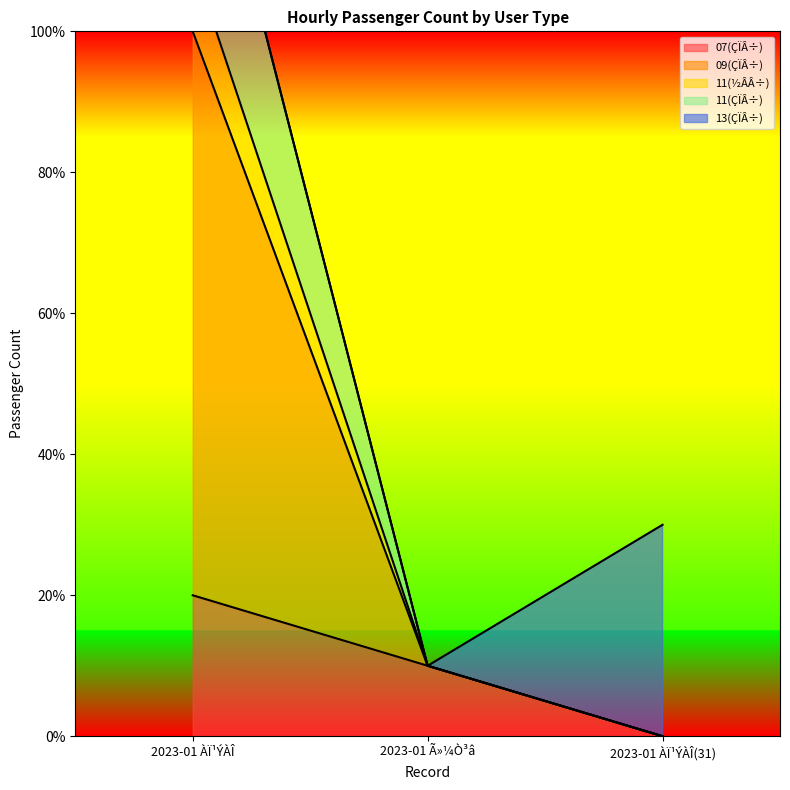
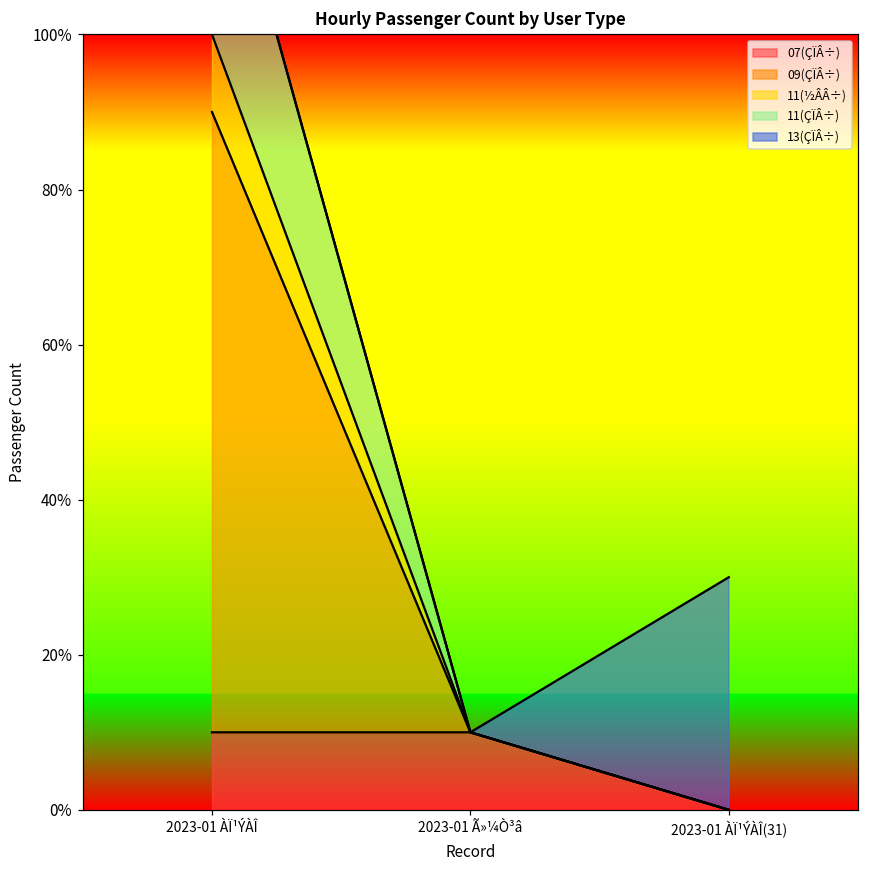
07(ÇÏÂ÷), 2023-01 ÀÏ¹ÝÀÎ: 20% -> 10%
